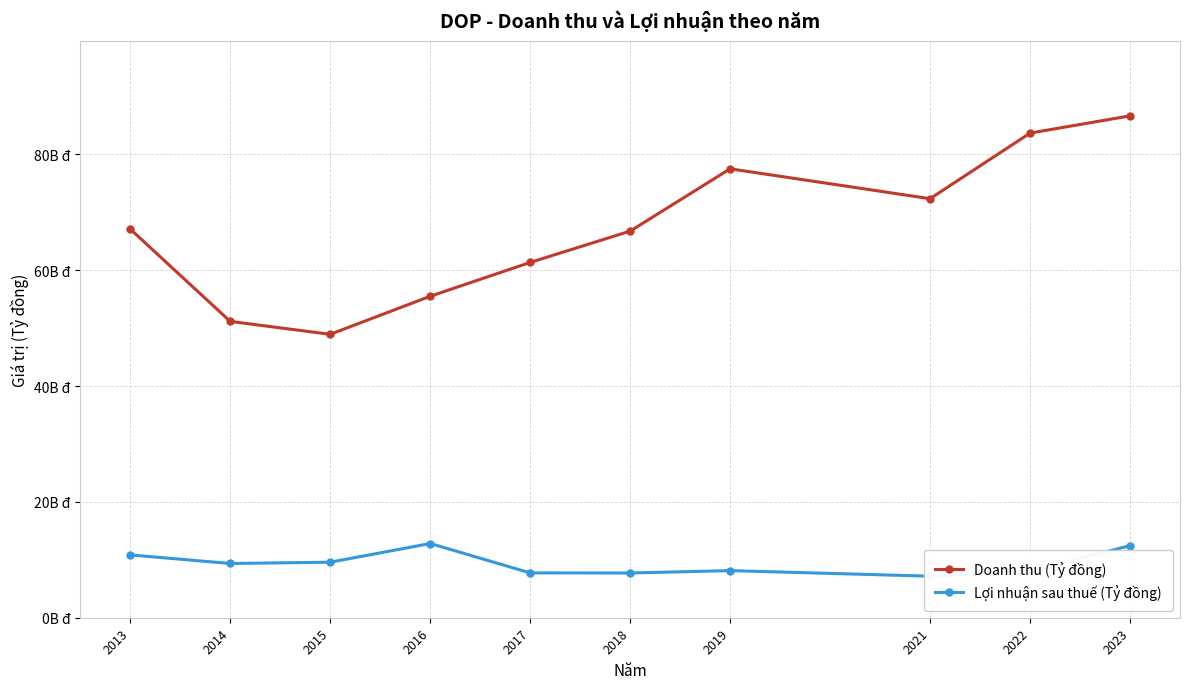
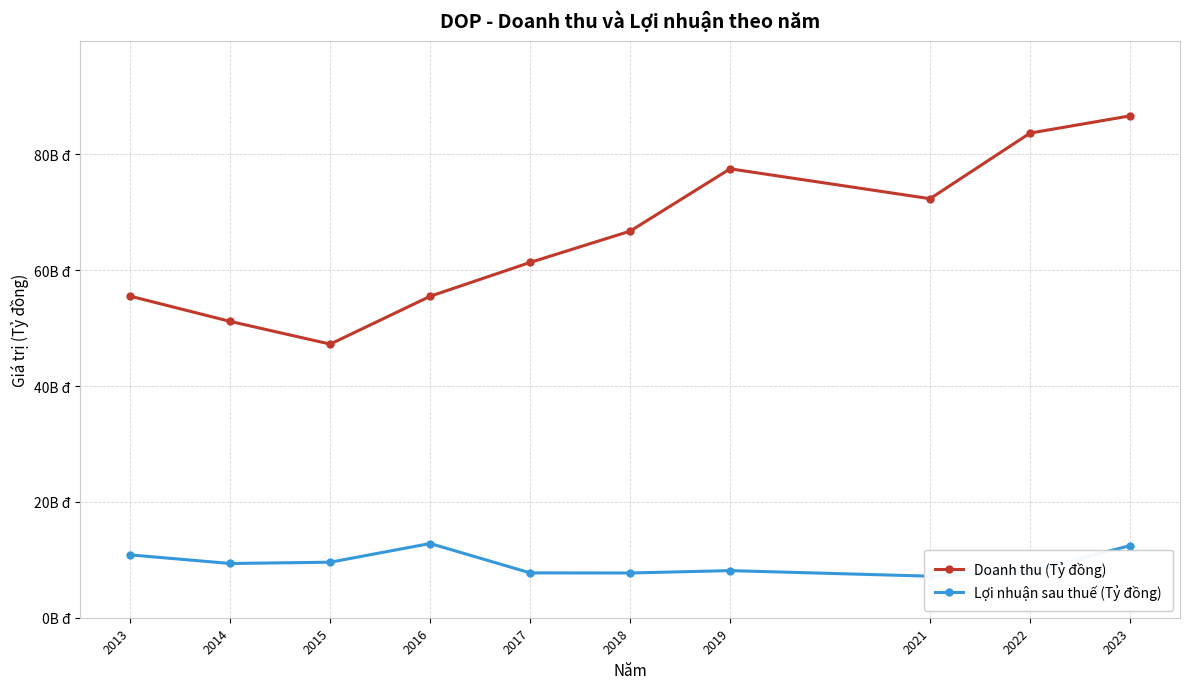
Doanh thu (Tỷ đồng), 2013: 67B đ -> 56B đ
Doanh thu (Tỷ đồng), 2015: 49B đ -> 47B đ
